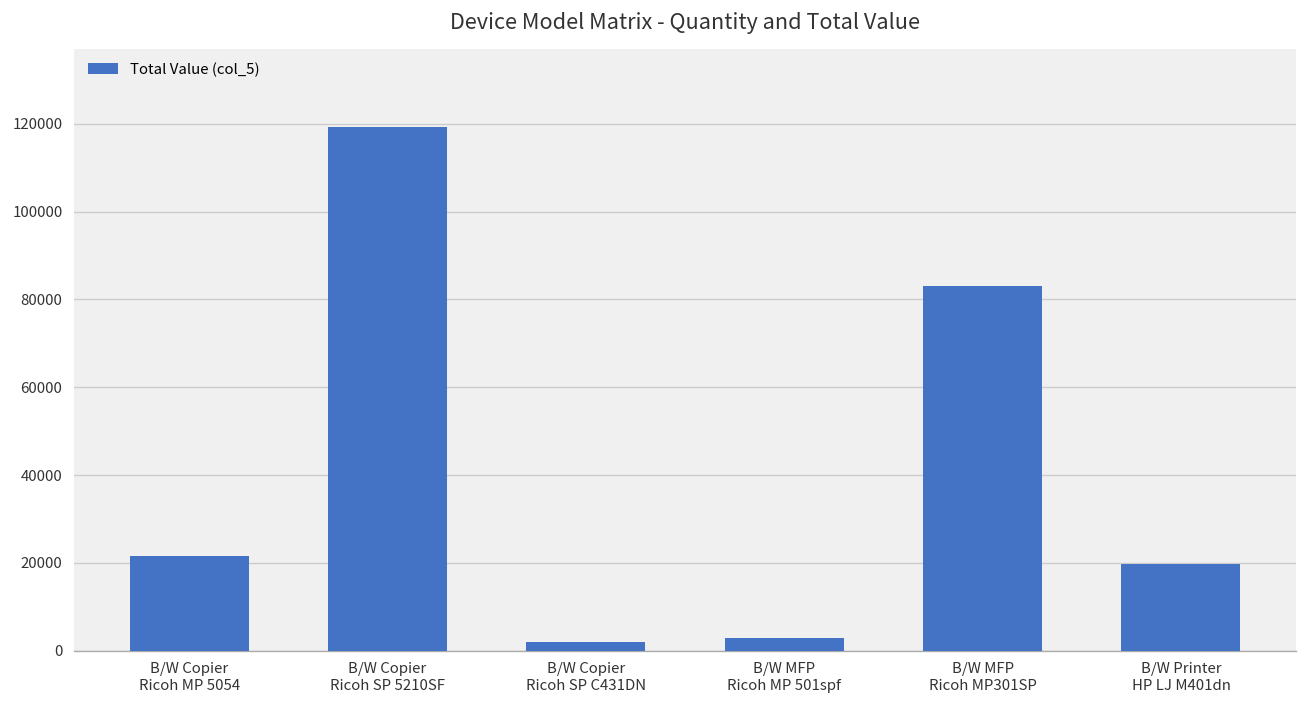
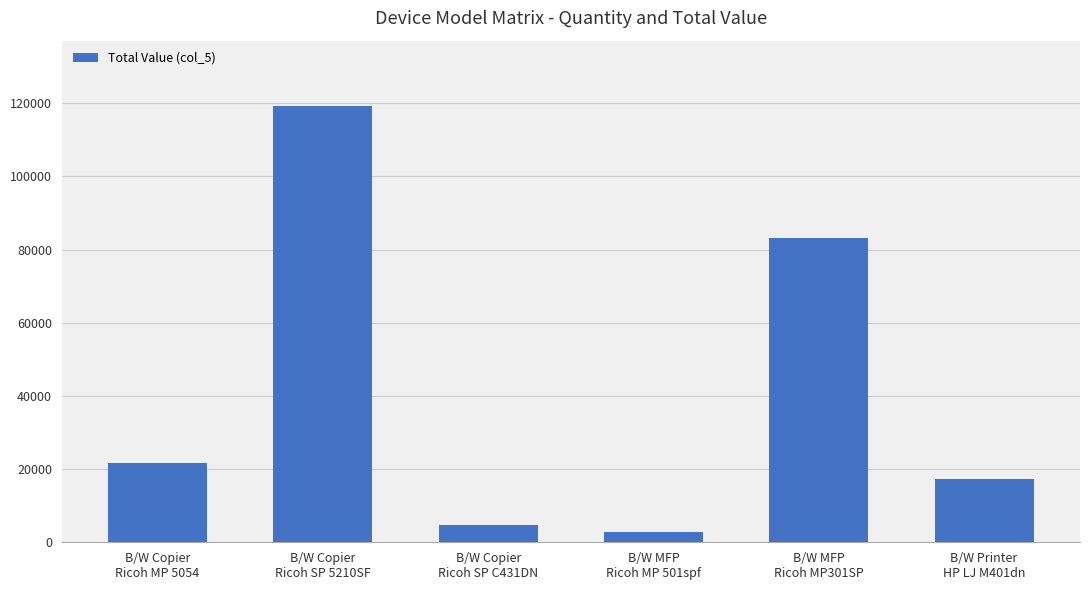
B/W Copier Ricoh SP C431DN: 2000 -> 5000
B/W Printer HP LJ M401dn: 20000 -> 17000
